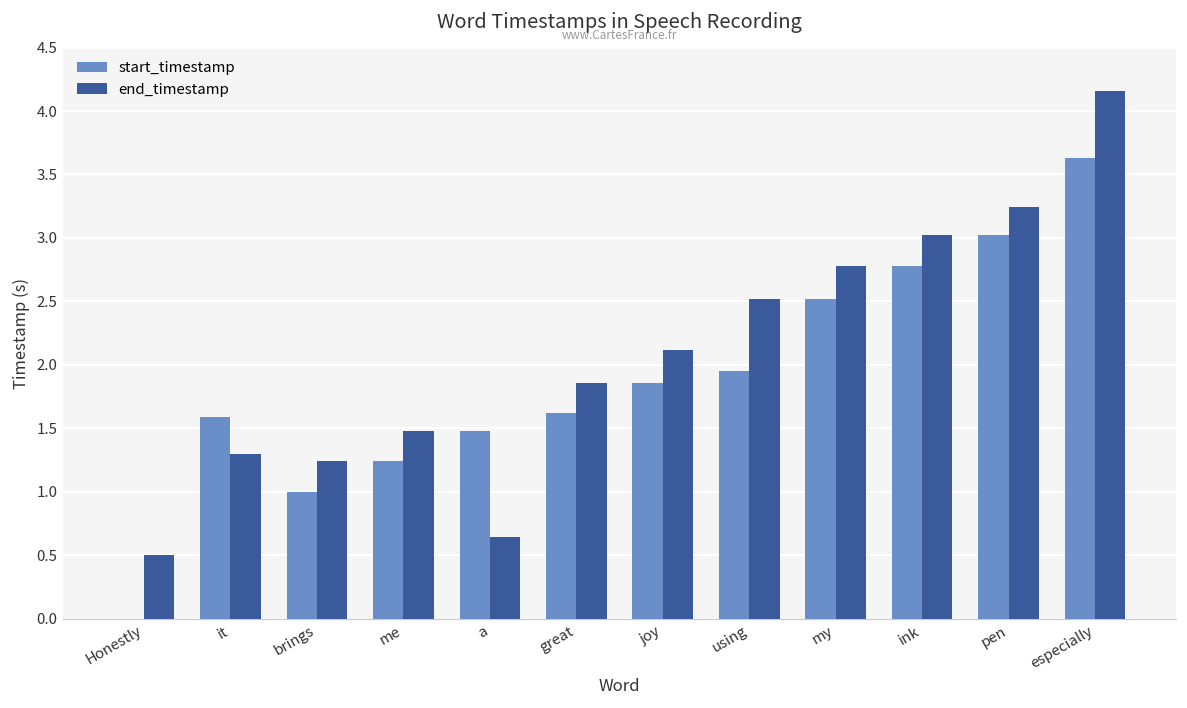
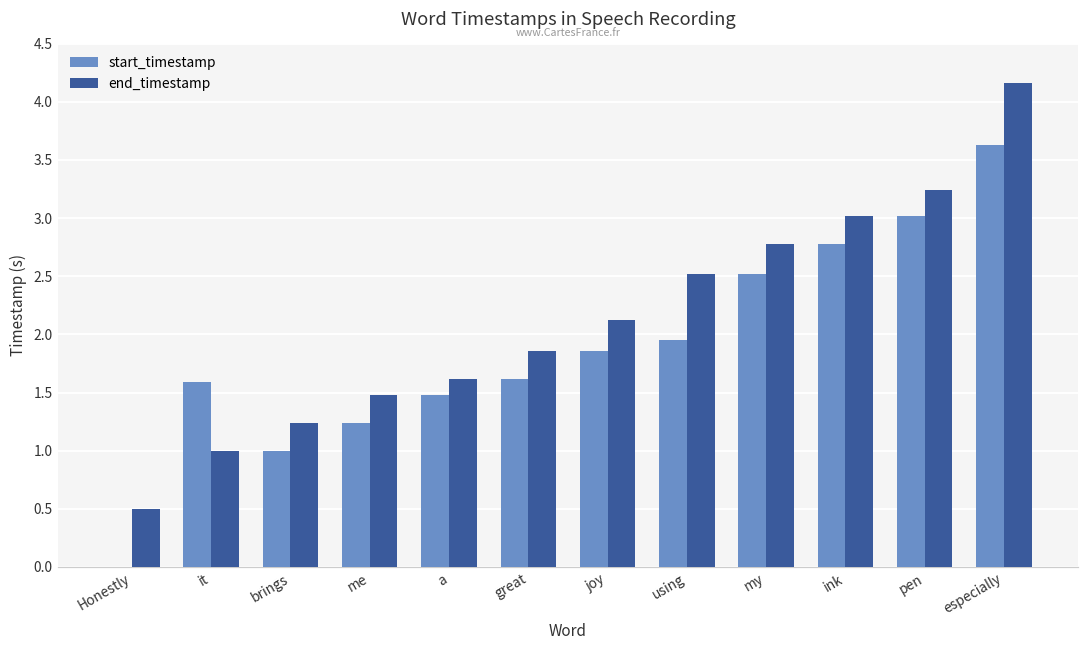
end_timestamp, it: 1.3 -> 1.0
end_timestamp, a: 0.64 -> 1.62
